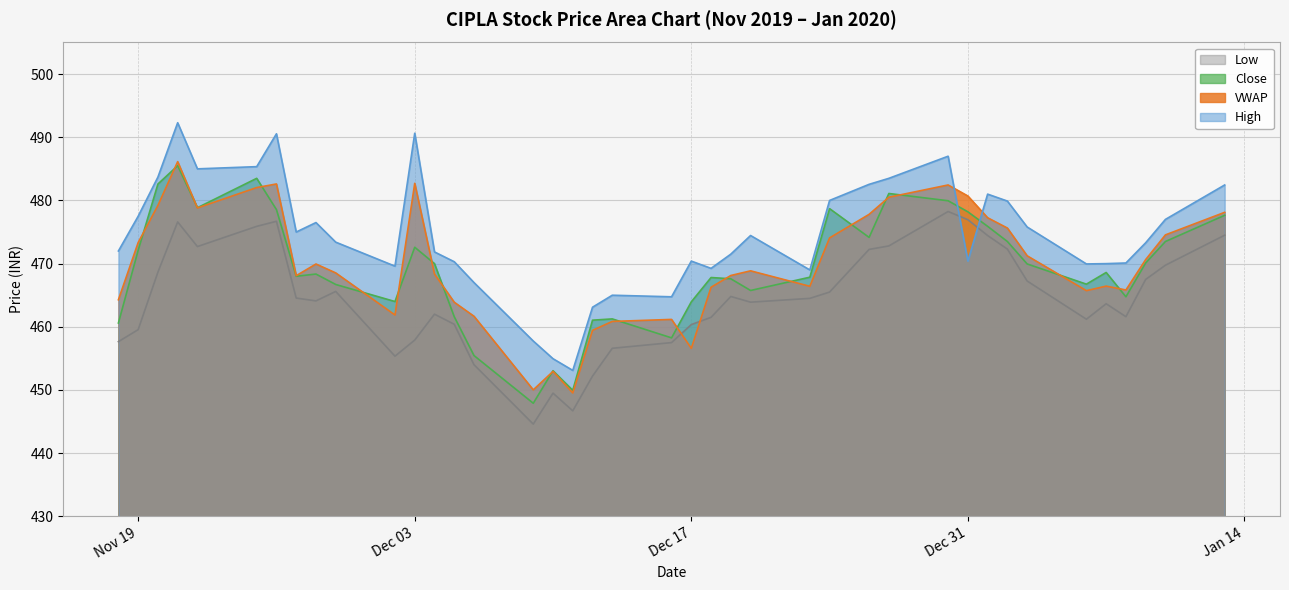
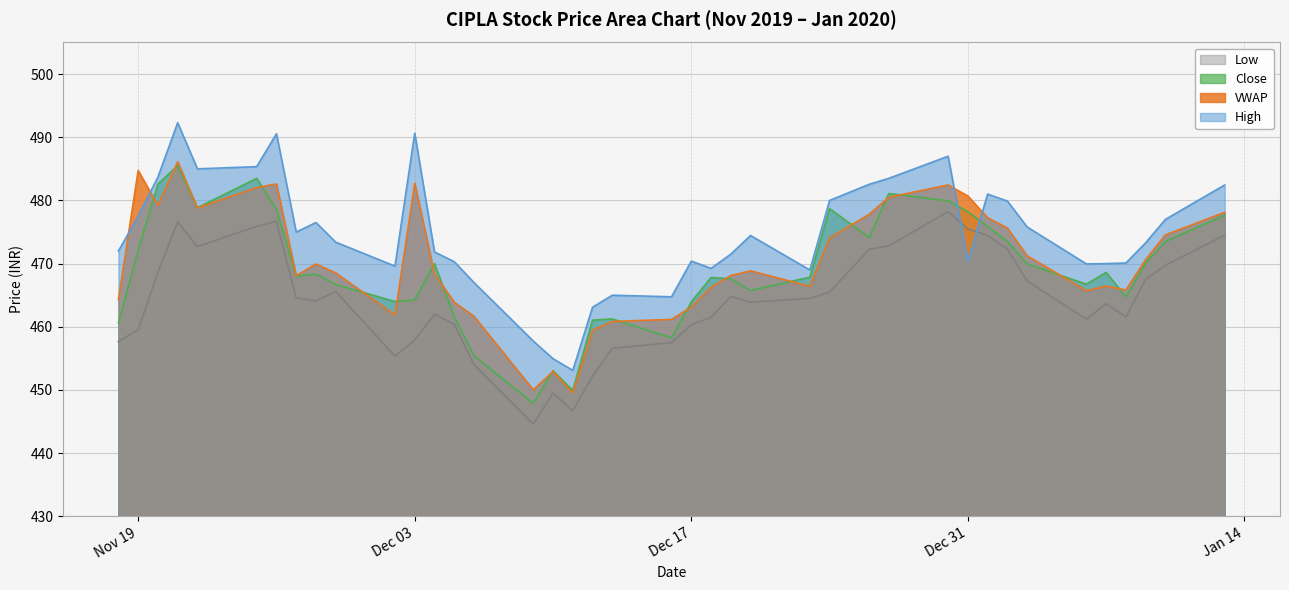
VWAP, Nov 19: 473 -> 485
Close, Dec 03: 473 -> 464
VWAP, Dec 17: 457 -> 463
Low, Dec 31: 477 -> 475
